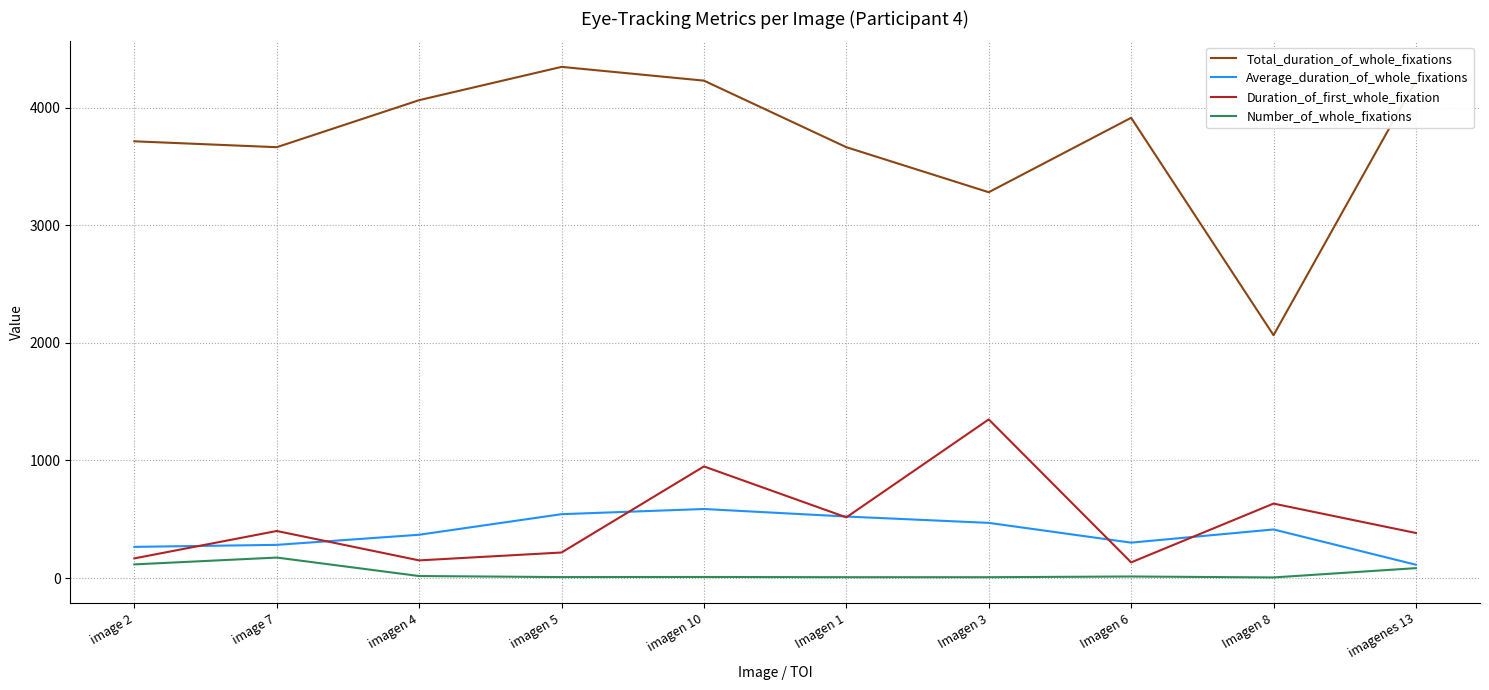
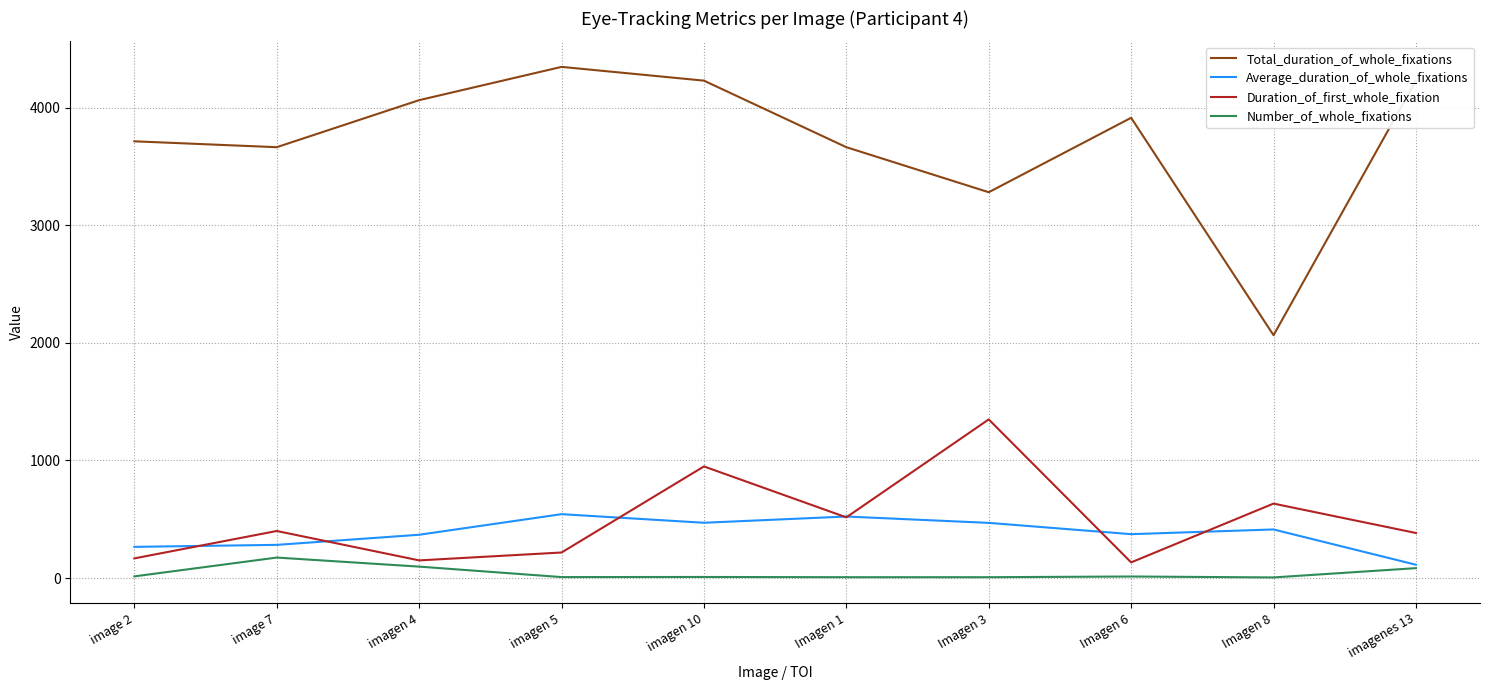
Number_of_whole_fixations, image 2: 120 -> 10
Number_of_whole_fixations, imagen 4: 20 -> 100
Average_duration_of_whole_fixations, imagen 10: 590 -> 470
Average_duration_of_whole_fixations, Imagen 6: 300 -> 370
